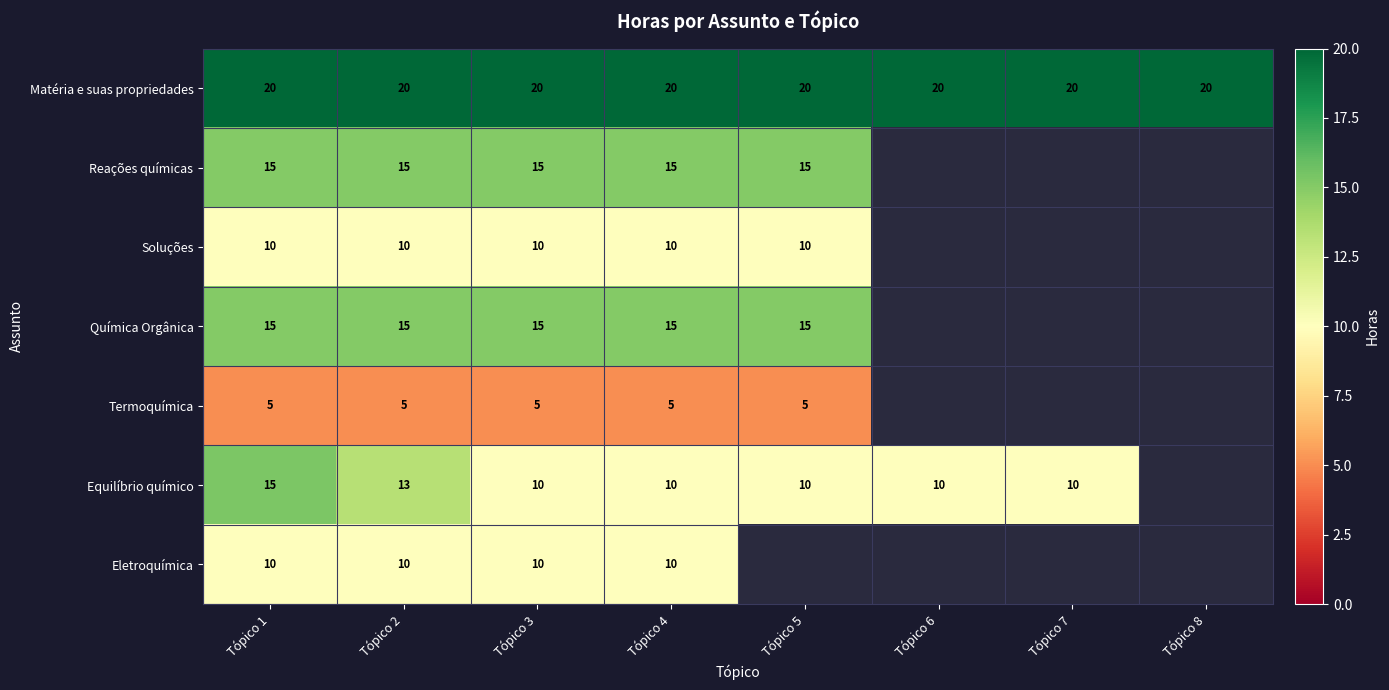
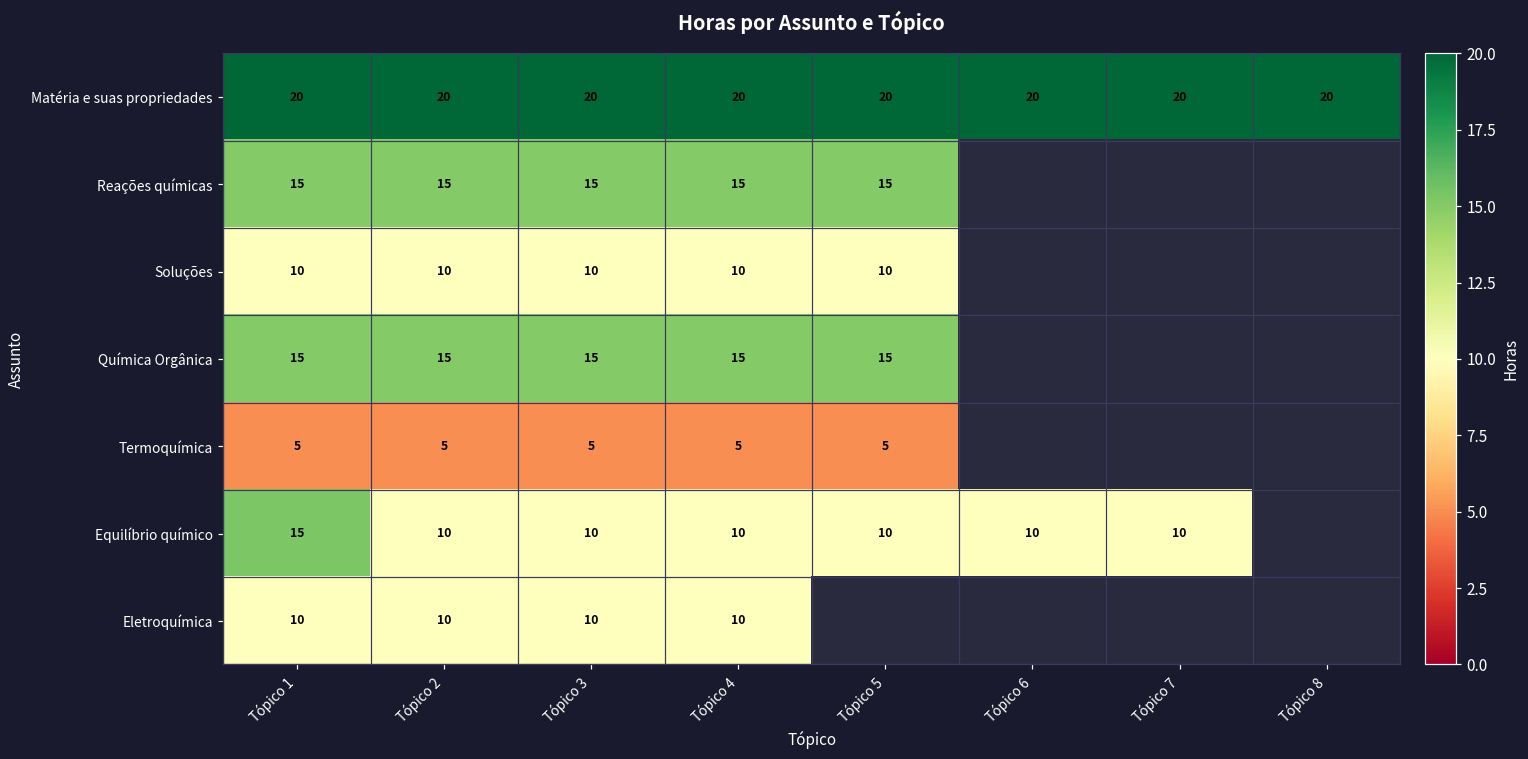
Equilíbrio químico, Tópico 2: 13 -> 10
